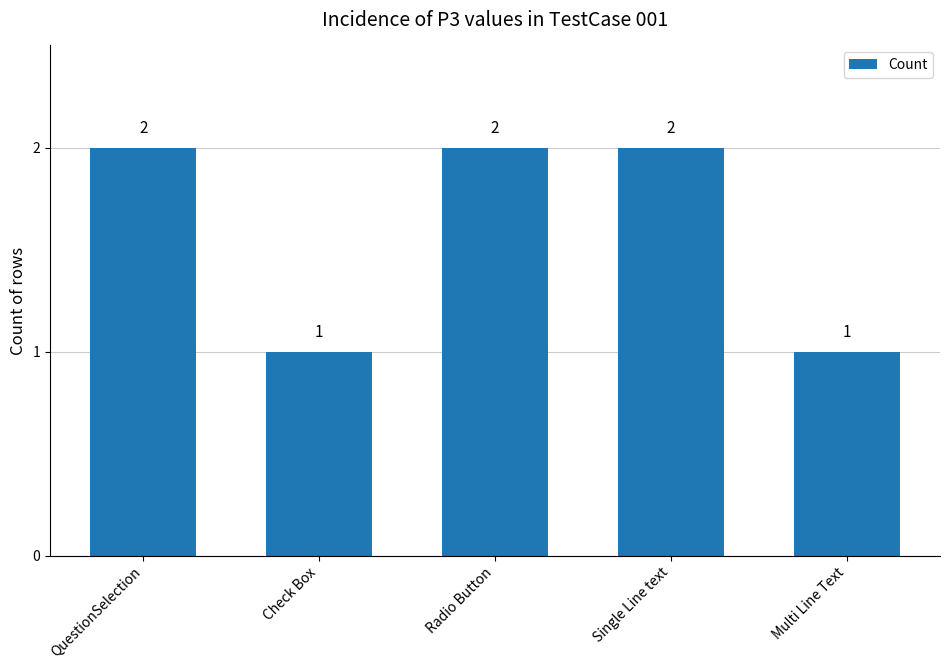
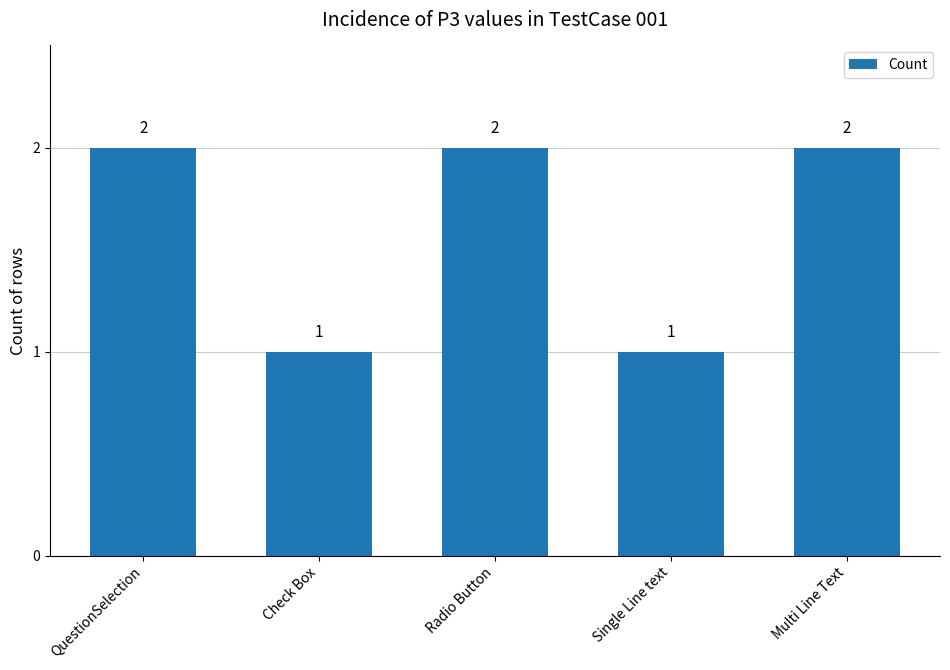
Single Line text: 2 -> 1
Multi Line Text: 1 -> 2
